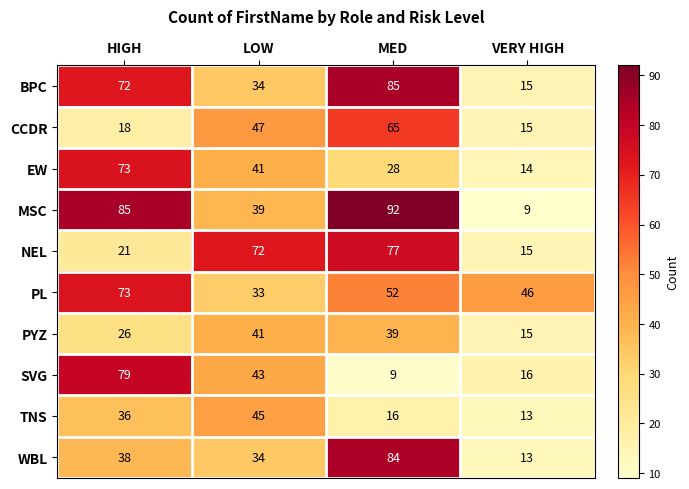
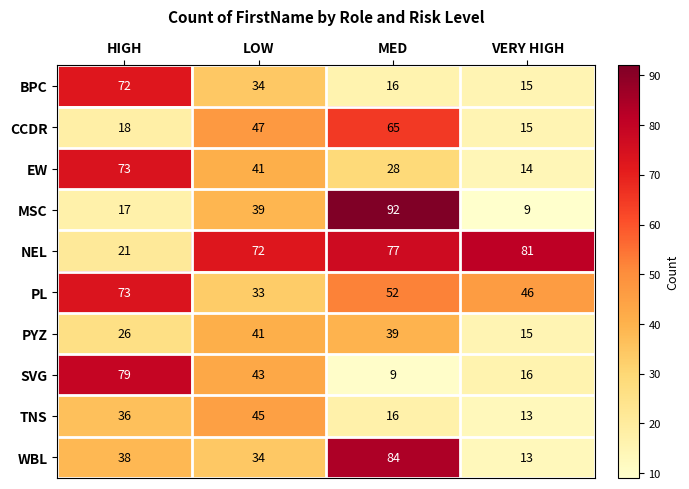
BPC, MED: 85 -> 16
MSC, HIGH: 85 -> 17
NEL, VERY HIGH: 15 -> 81
